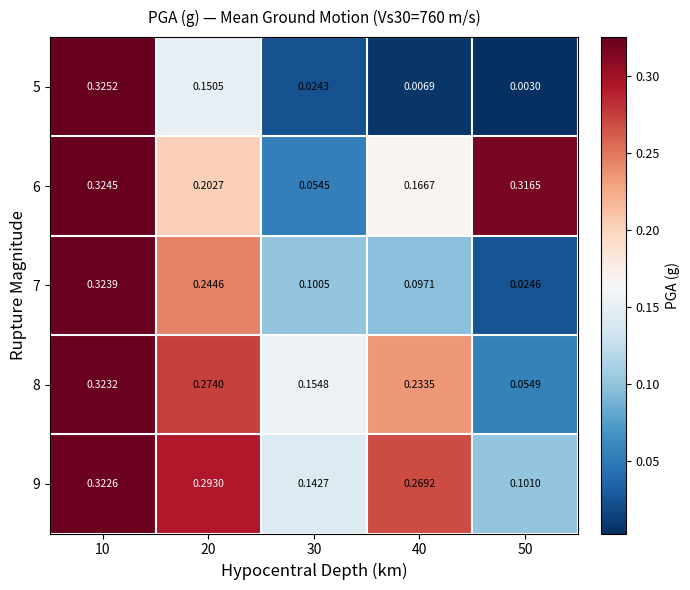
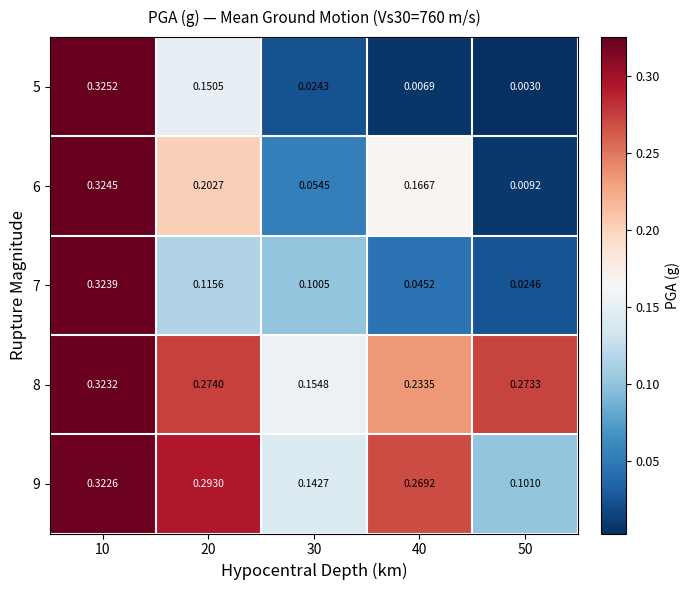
6, 50: 0.3165 -> 0.0092
7, 20: 0.2446 -> 0.1156
7, 40: 0.0971 -> 0.0452
8, 50: 0.0549 -> 0.2733
